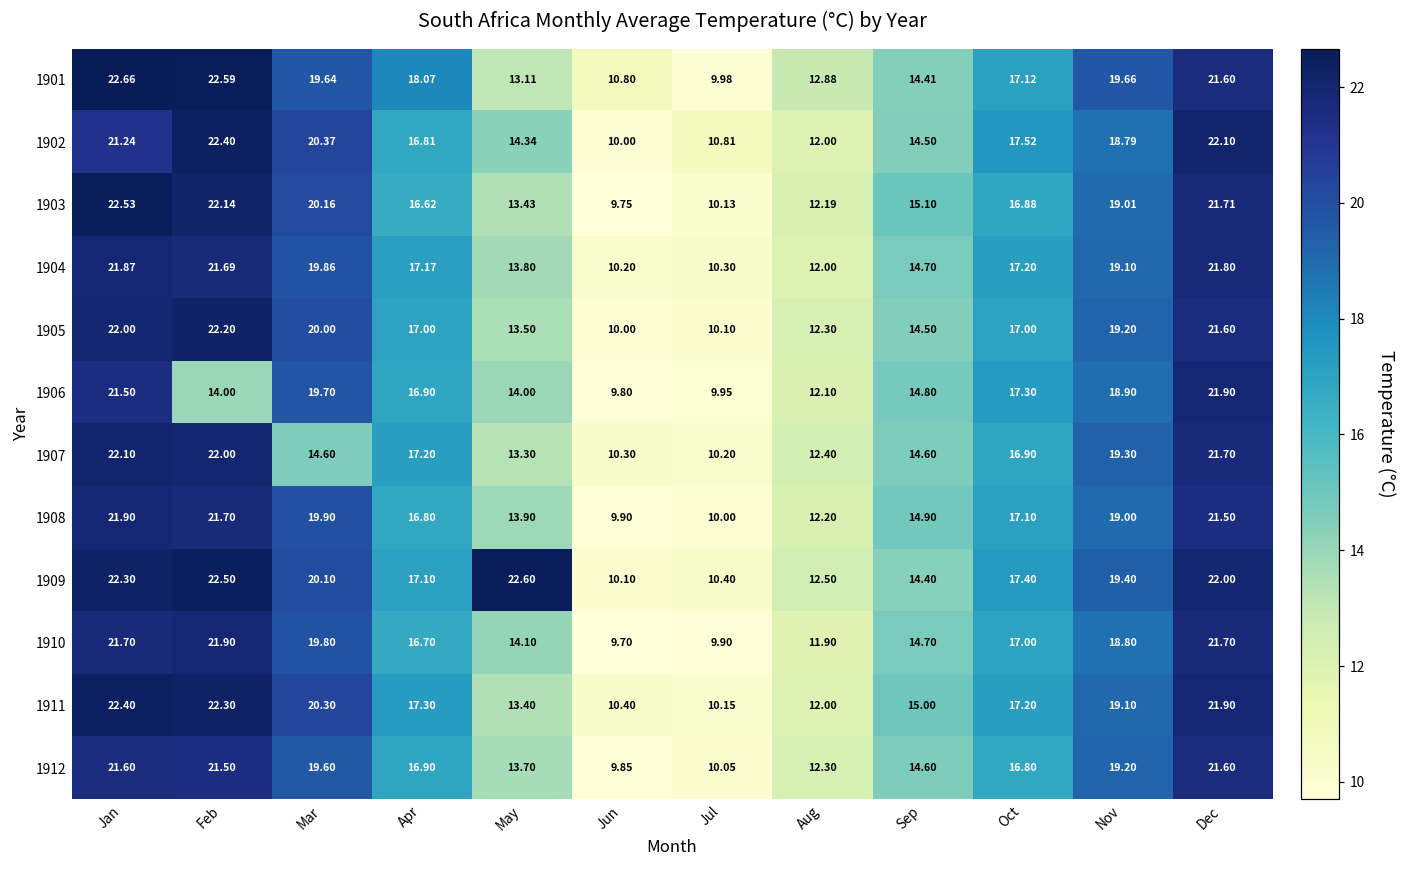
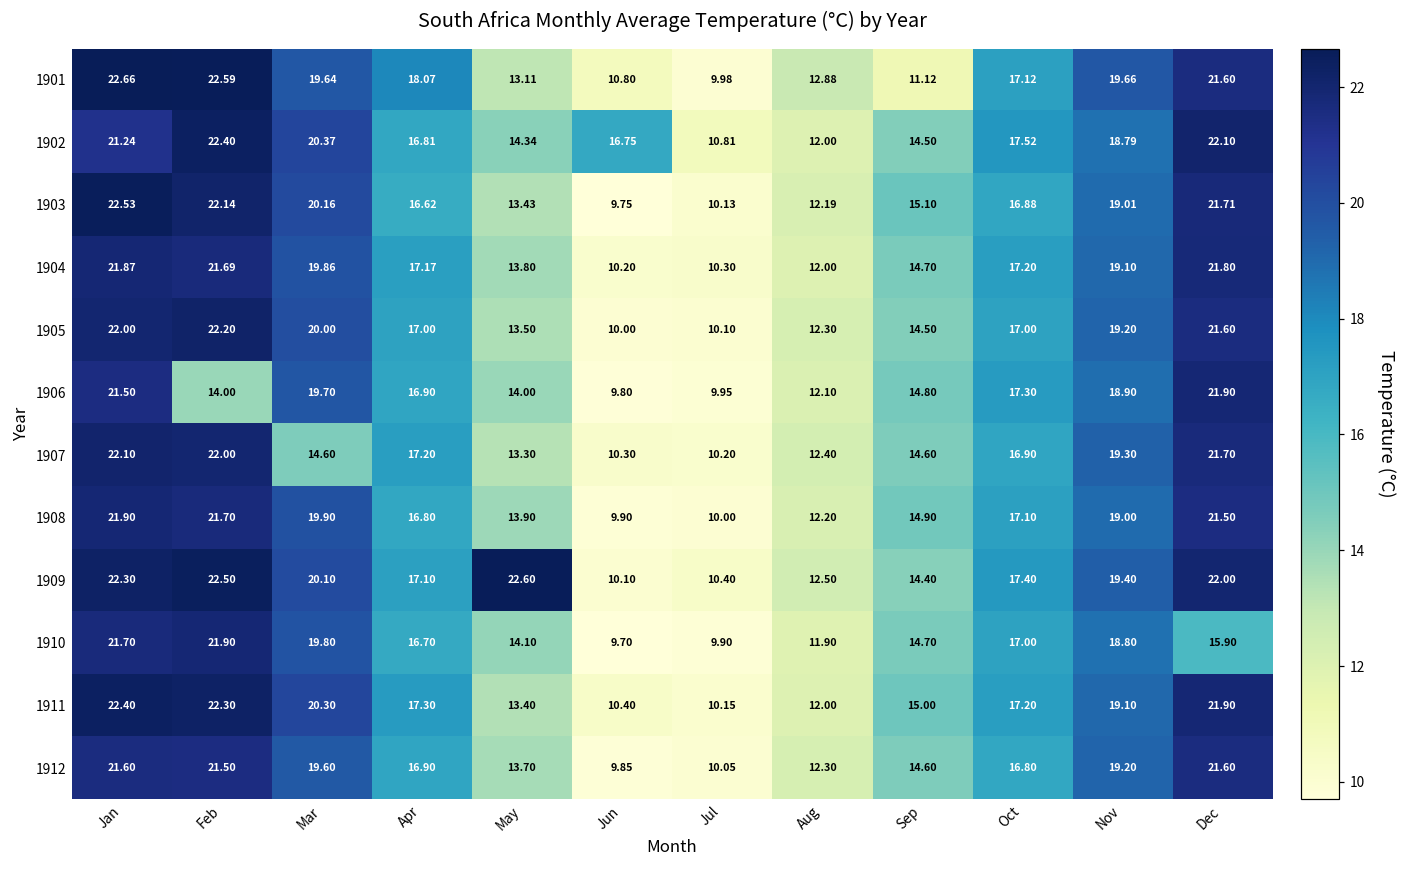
1901, Sep: 14.41 -> 11.12
1902, Jun: 10.00 -> 16.75
1910, Dec: 21.70 -> 15.90
